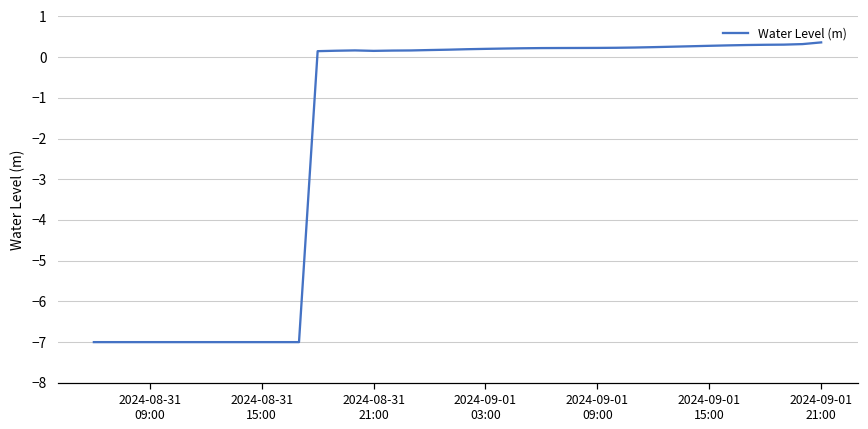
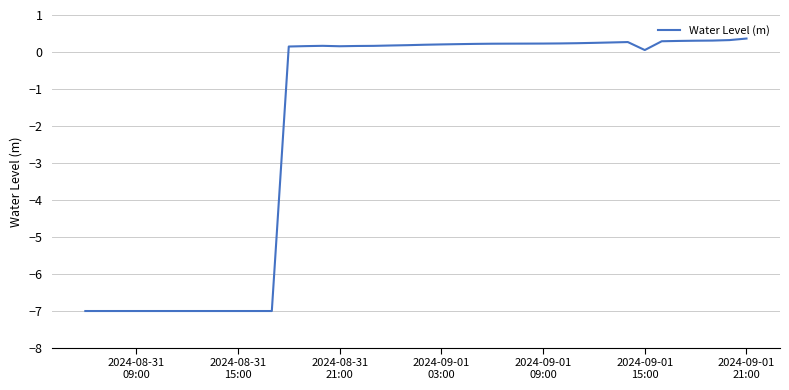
2024-09-01 15:00: 0.3 -> 0.1
